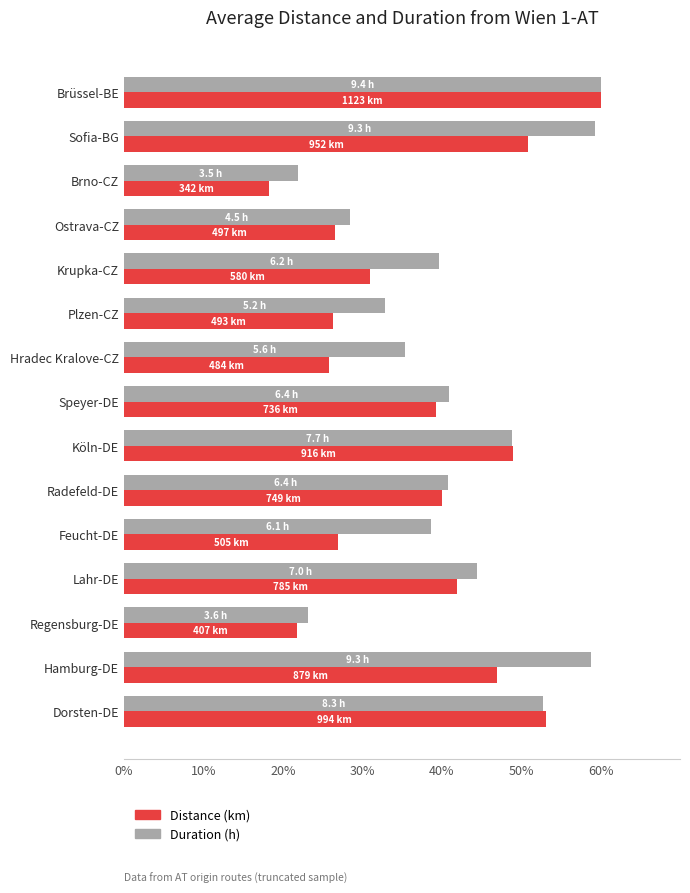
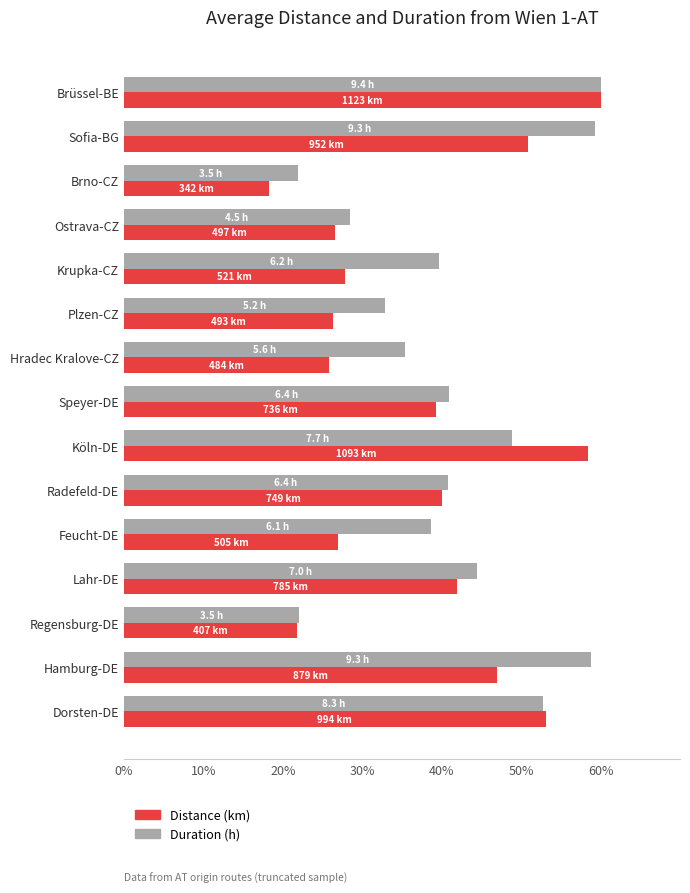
Distance (km), Krupka-CZ: 580 -> 521
Distance (km), Köln-DE: 916 -> 1093
Duration (h), Regensburg-DE: 3.6 -> 3.5
